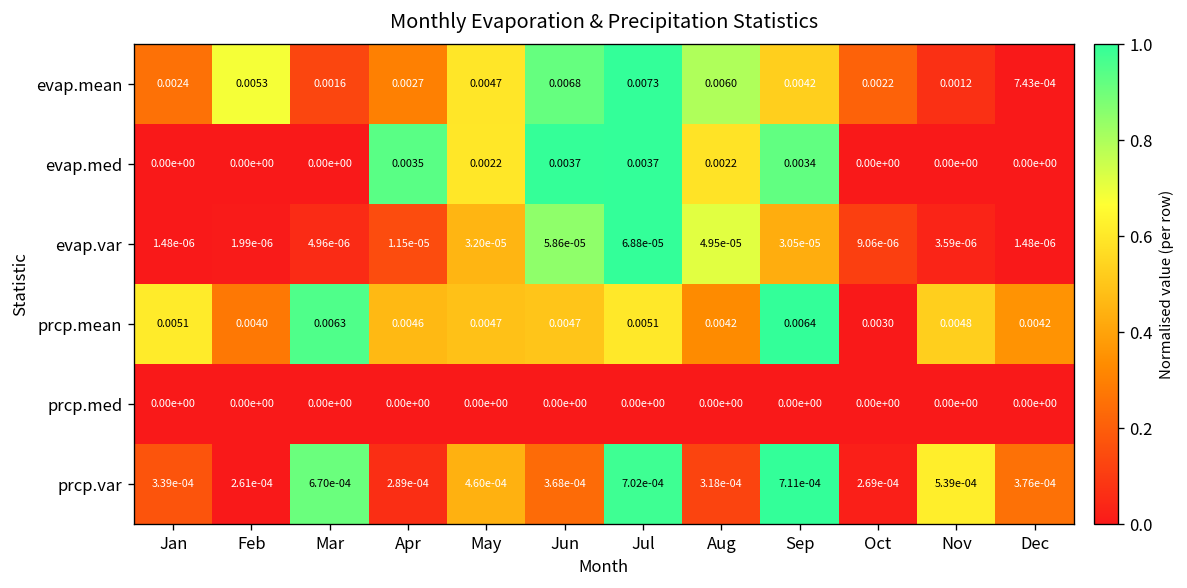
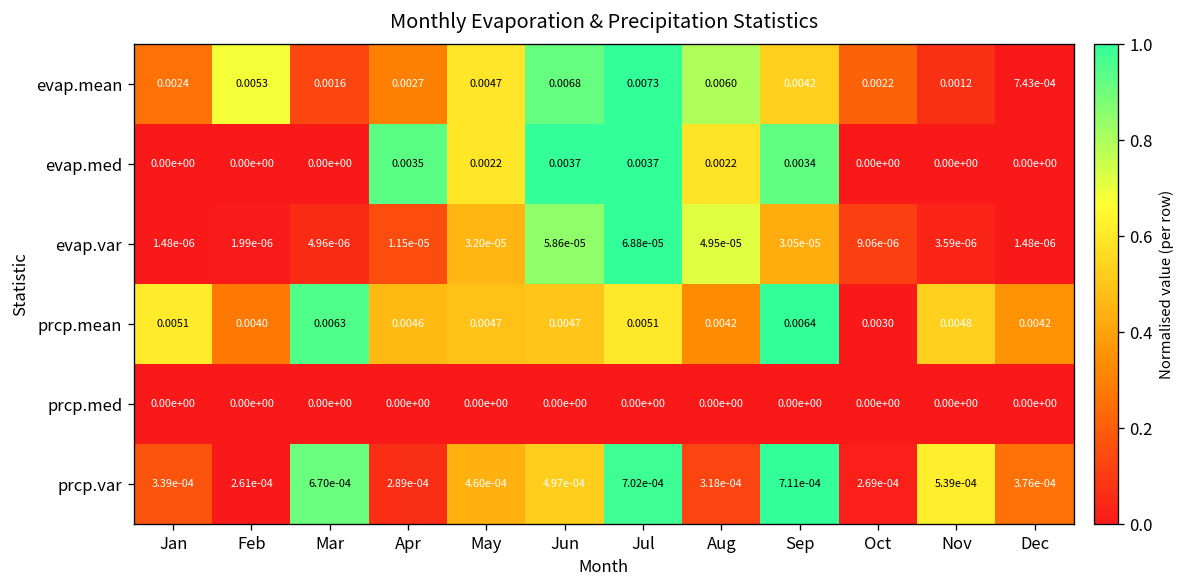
prcp.var, Jun: 3.68e-04 -> 4.97e-04
